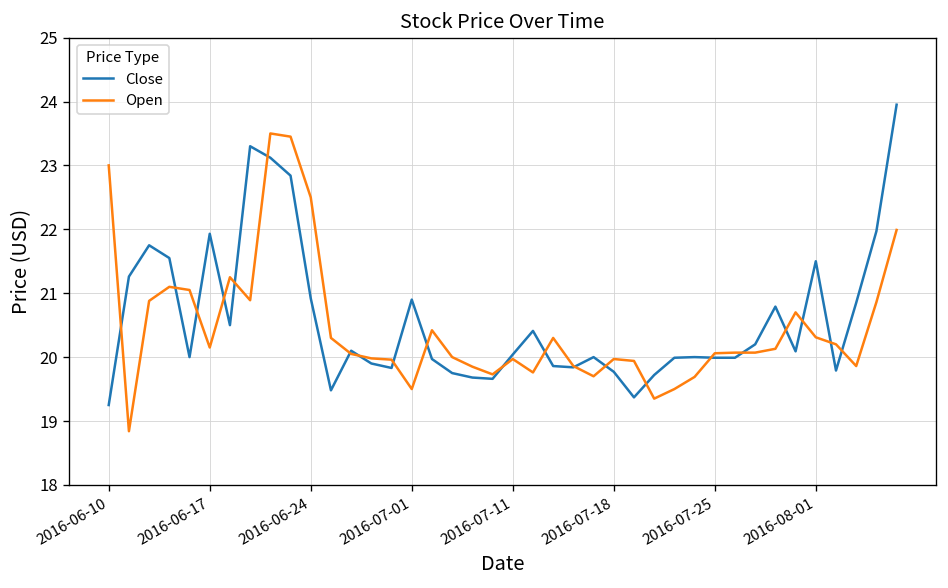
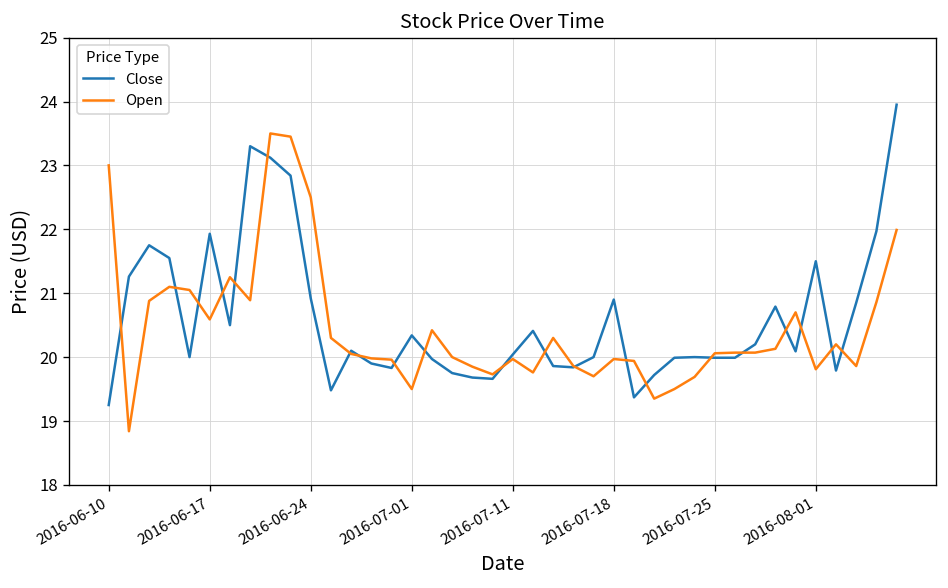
Open, 2016-06-17: 20.2 -> 20.6
Close, 2016-07-01: 20.9 -> 20.3
Close, 2016-07-18: 19.8 -> 20.9
Open, 2016-08-01: 20.3 -> 19.8
